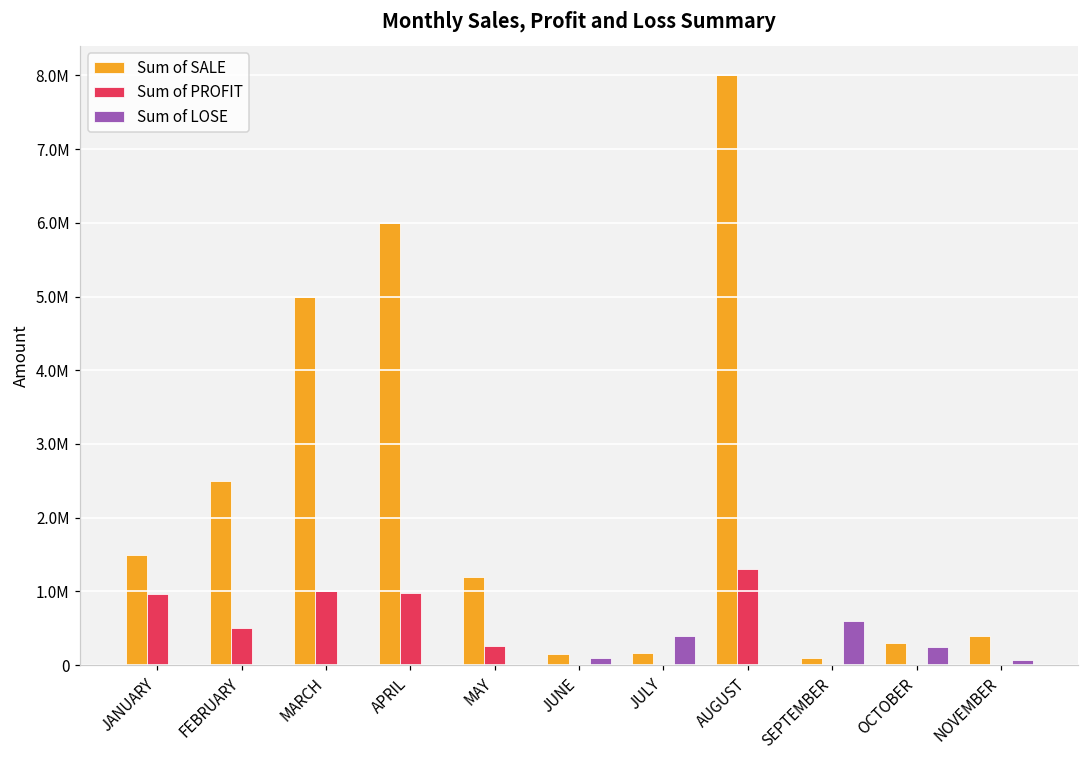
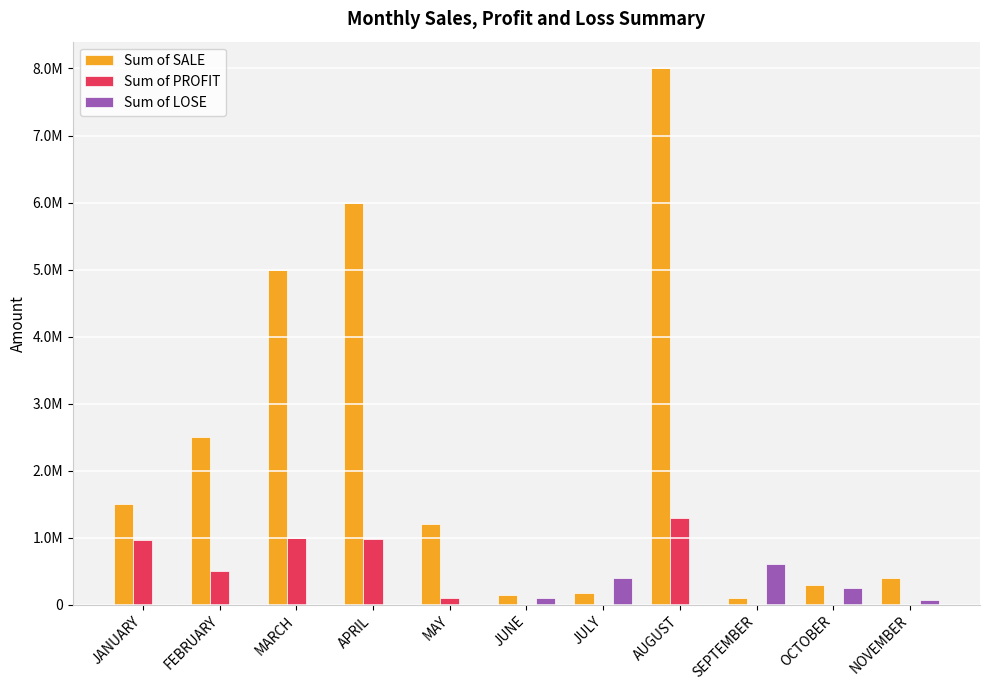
Sum of PROFIT, MAY: 300000 -> 100000
